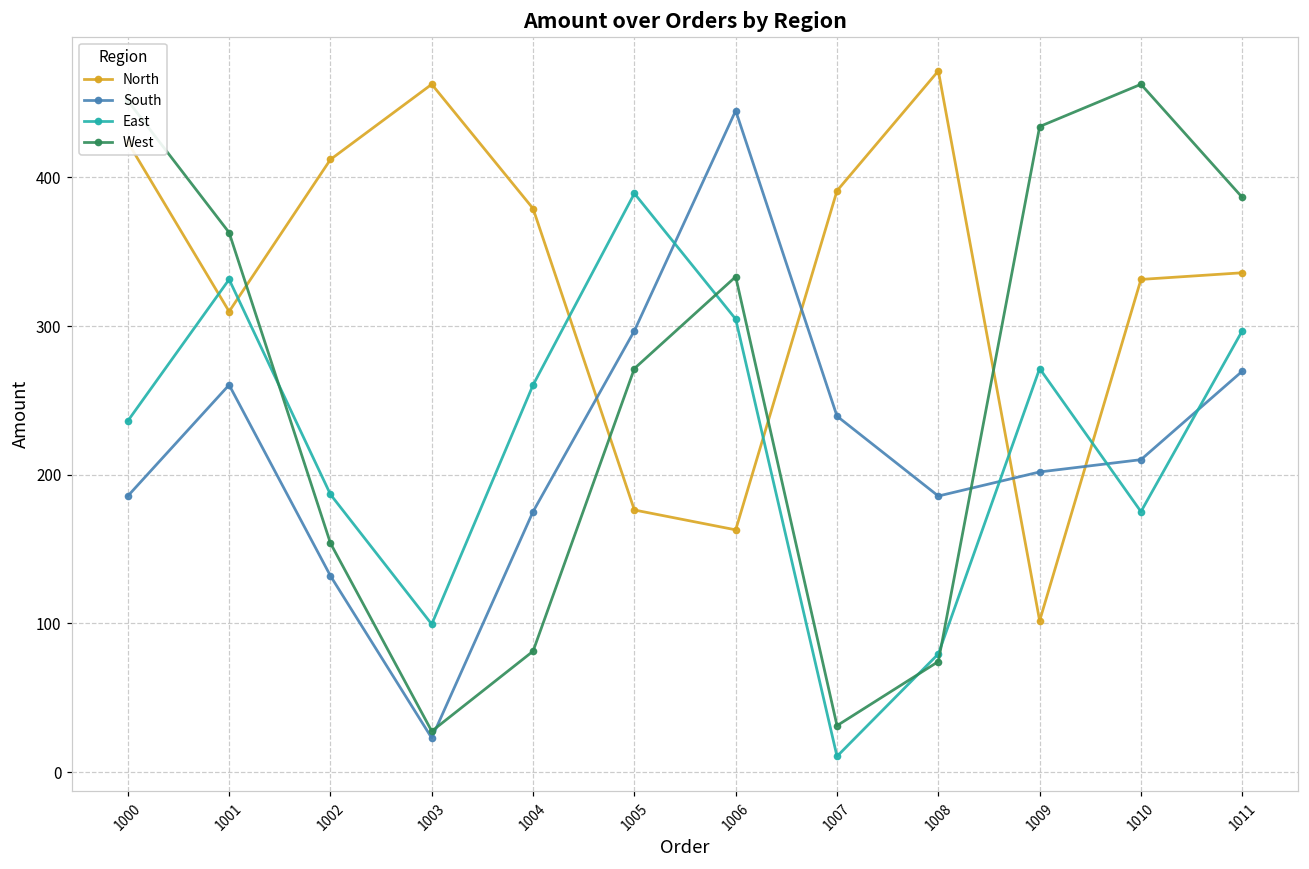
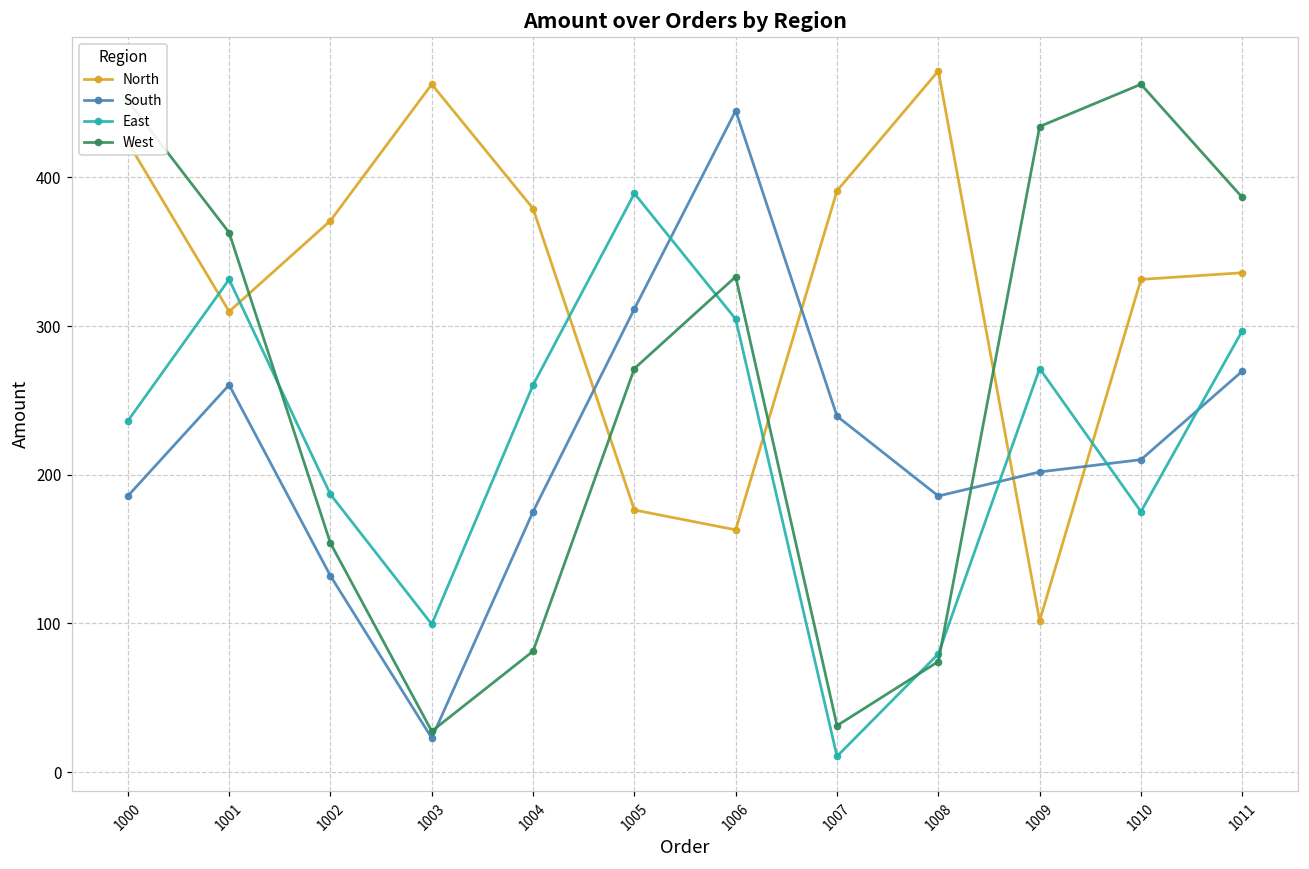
North, 1002: 412 -> 371
South, 1005: 297 -> 312
